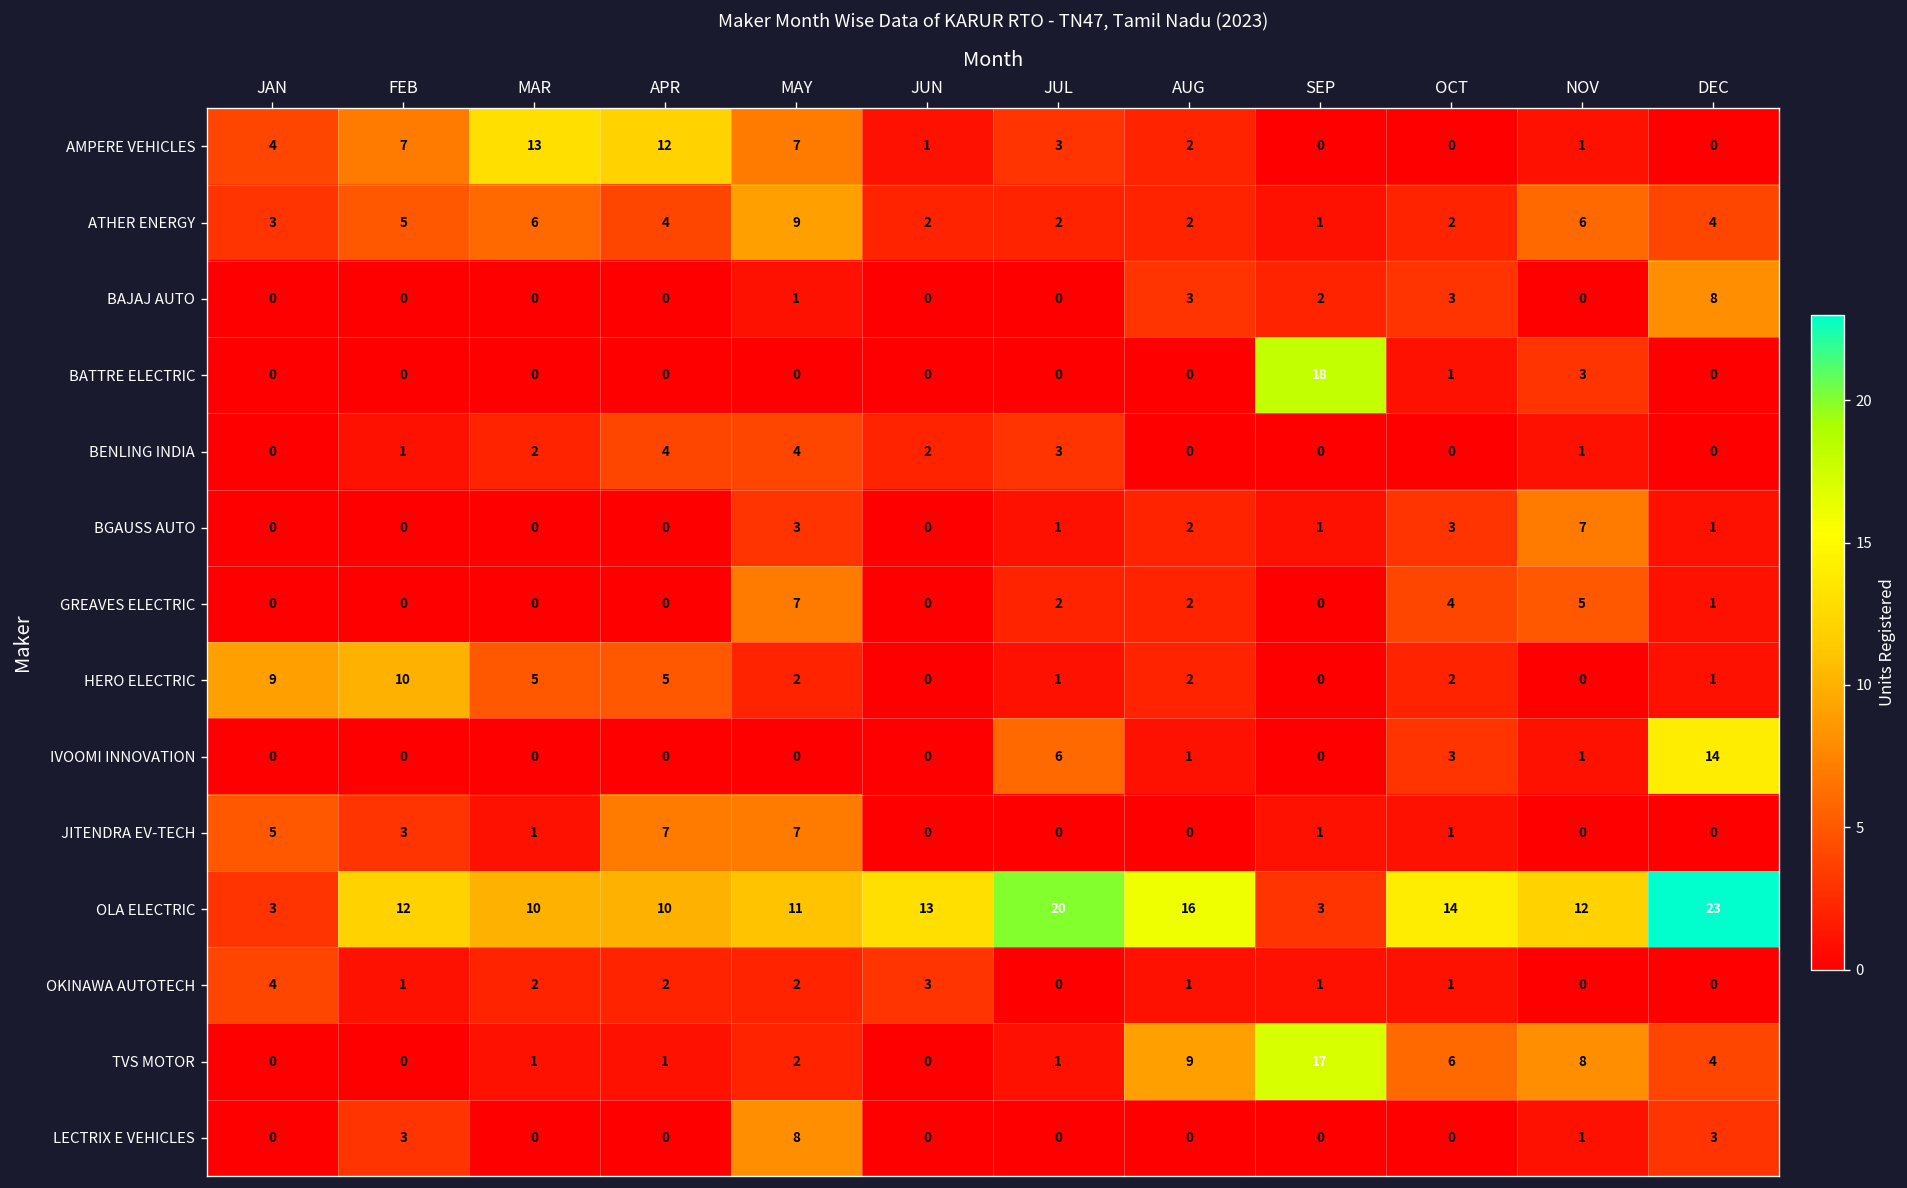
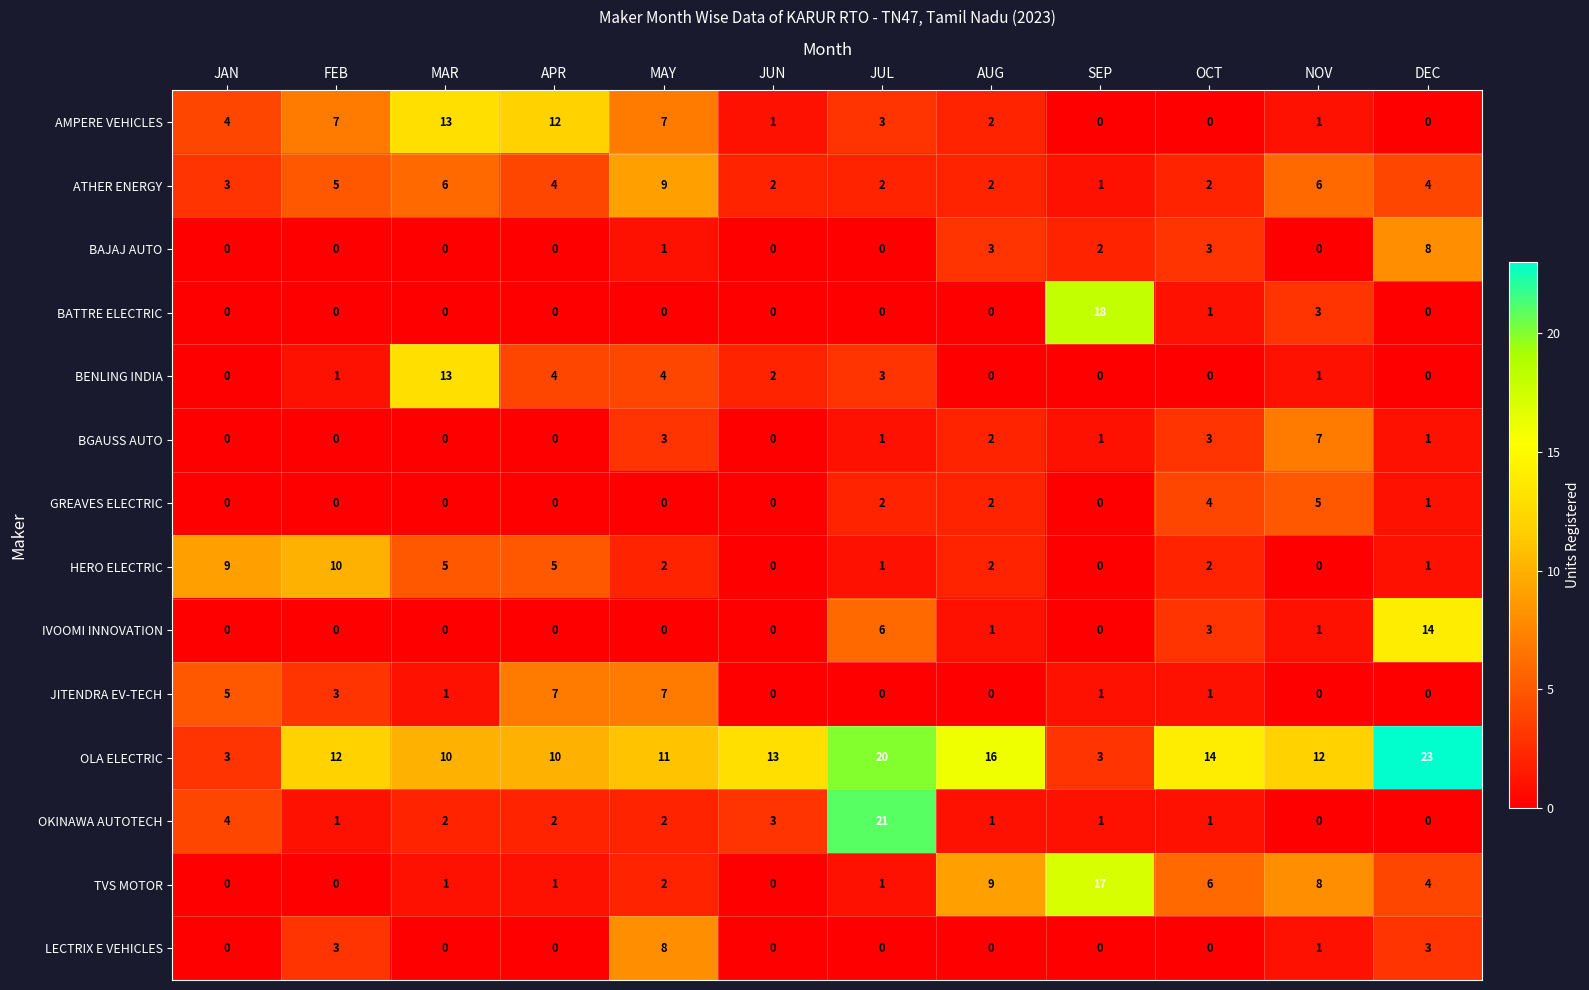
BENLING INDIA, MAR: 2 -> 13
GREAVES ELECTRIC, MAY: 7 -> 0
OKINAWA AUTOTECH, JUL: 0 -> 21
